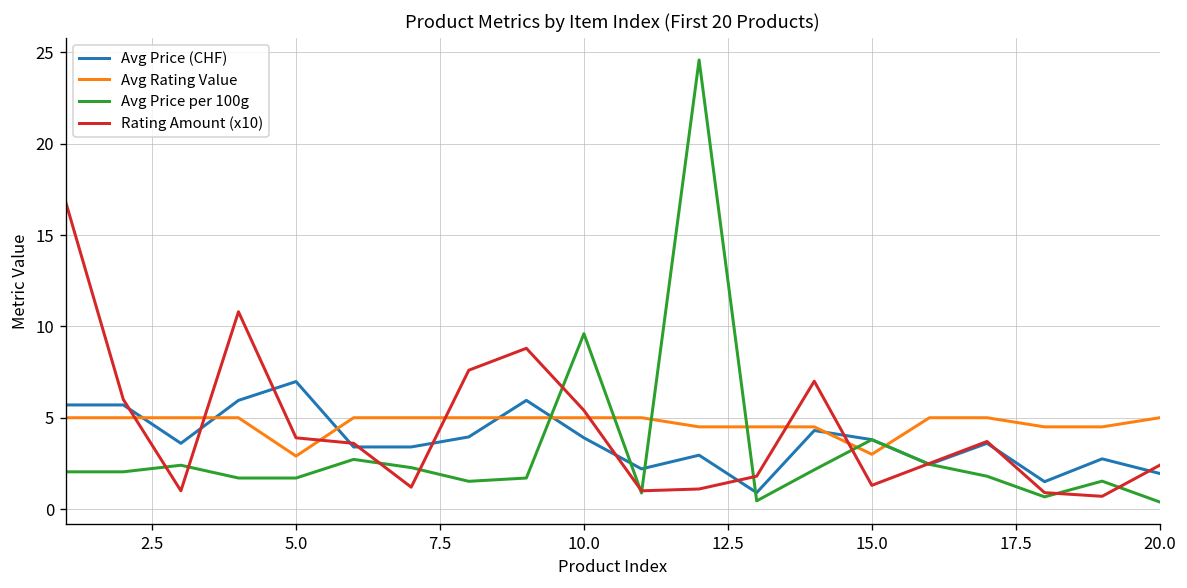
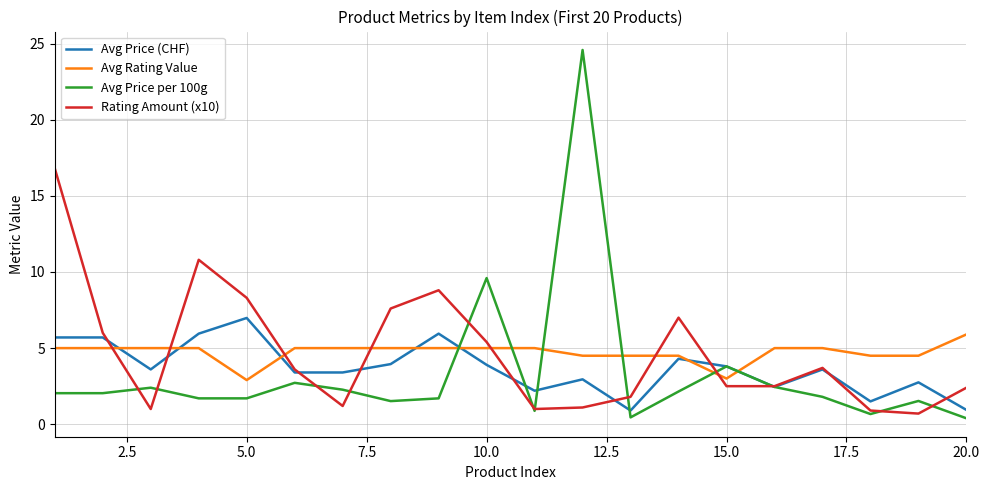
Rating Amount (x10), 5.0: 3.9 -> 8.3
Rating Amount (x10), 15.0: 1.3 -> 2.5
Avg Price (CHF), 20.0: 2.0 -> 0.9
Avg Rating Value, 20.0: 5.0 -> 5.9
